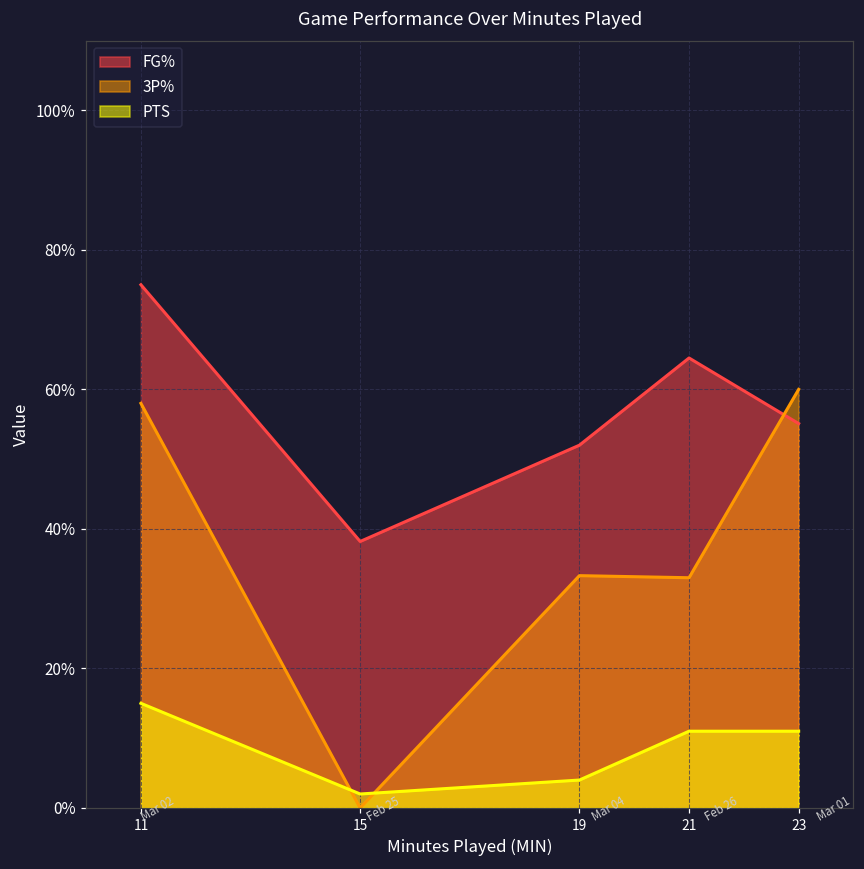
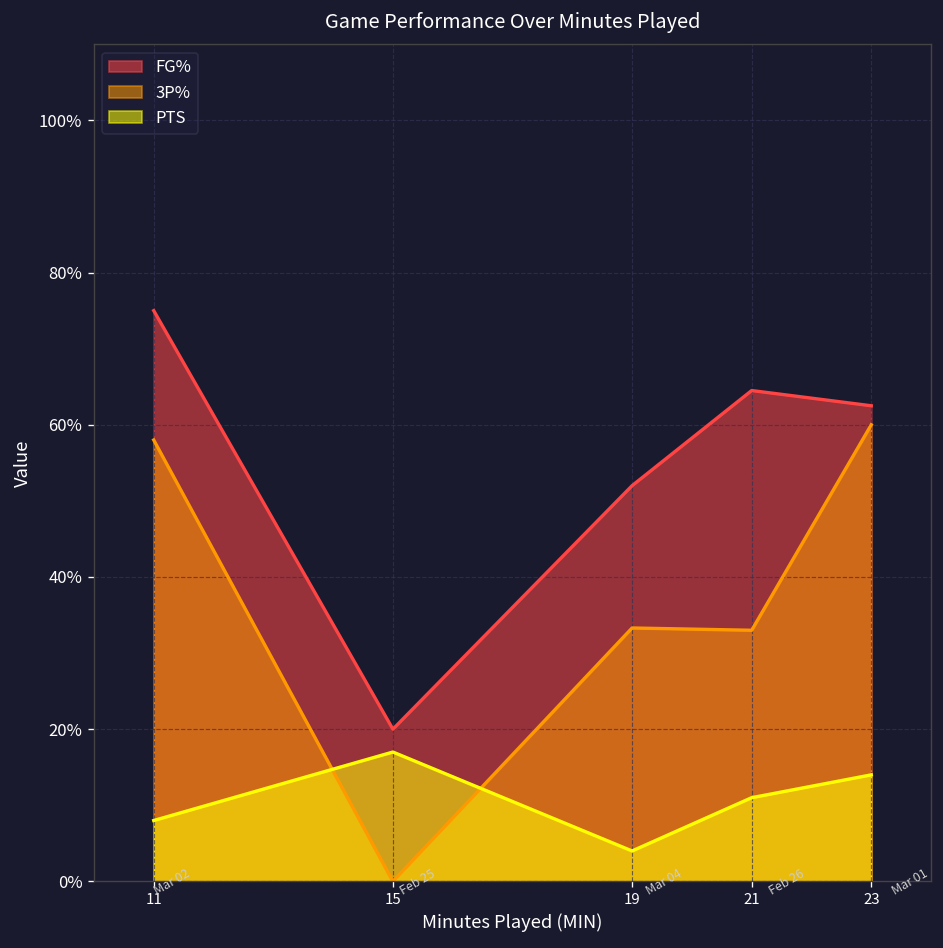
PTS, 11: 15% -> 8%
FG%, 15: 38% -> 20%
PTS, 15: 2% -> 17%
FG%, 23: 55% -> 63%
PTS, 23: 11% -> 14%
